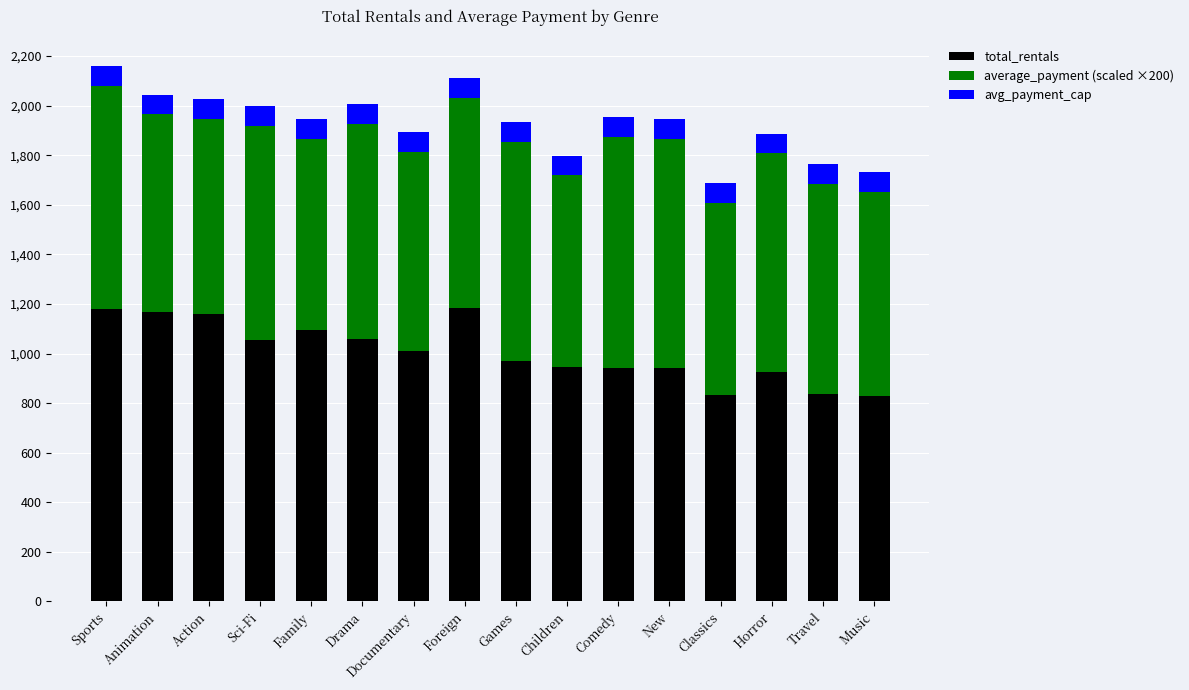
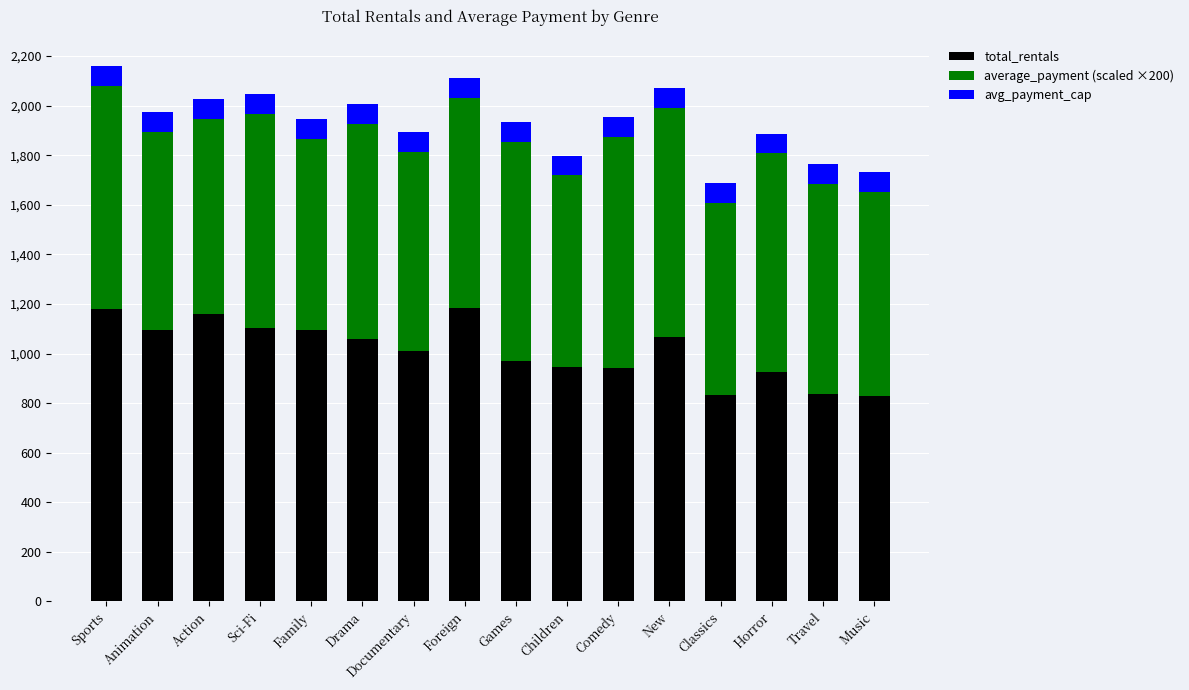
total_rentals, Animation: 1,170 -> 1,100
total_rentals, Sci-Fi: 1,050 -> 1,100
total_rentals, New: 940 -> 1,070
